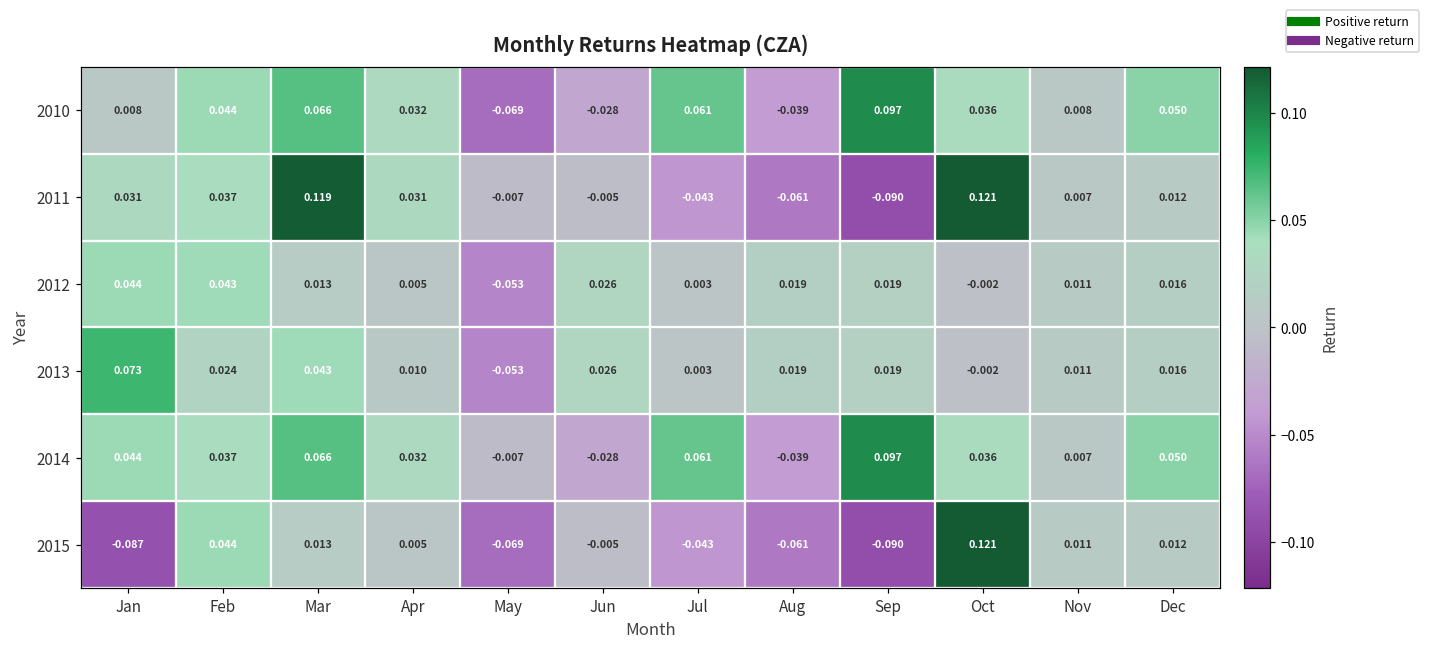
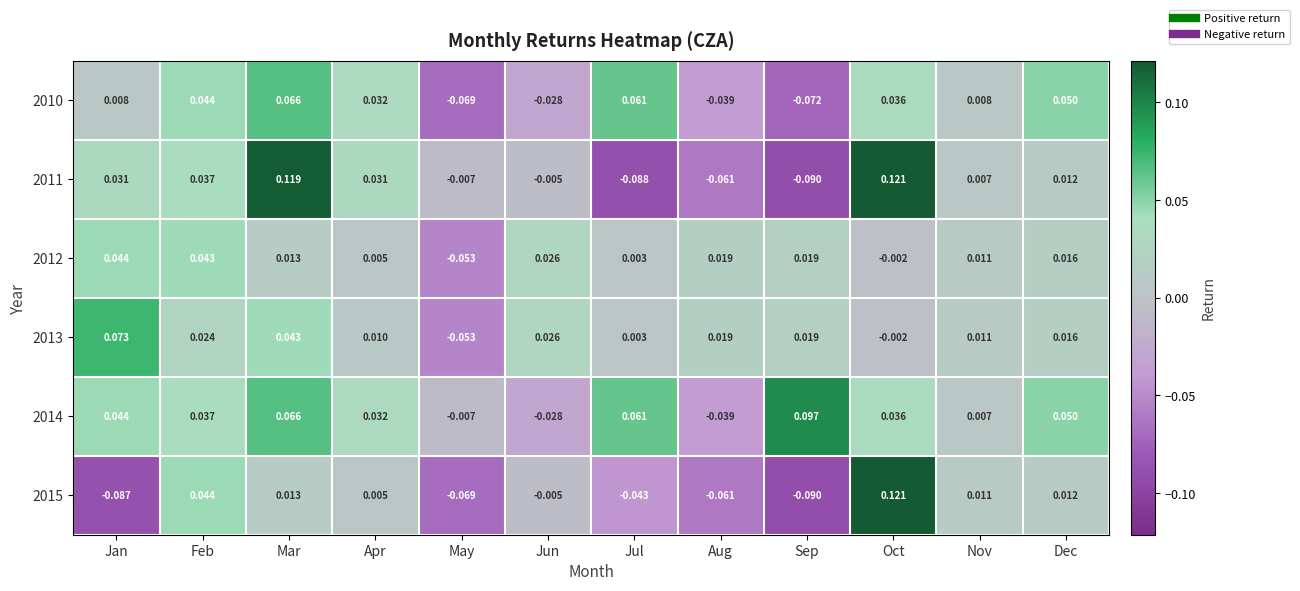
2010, Sep: 0.097 -> -0.072
2011, Jul: -0.043 -> -0.088
